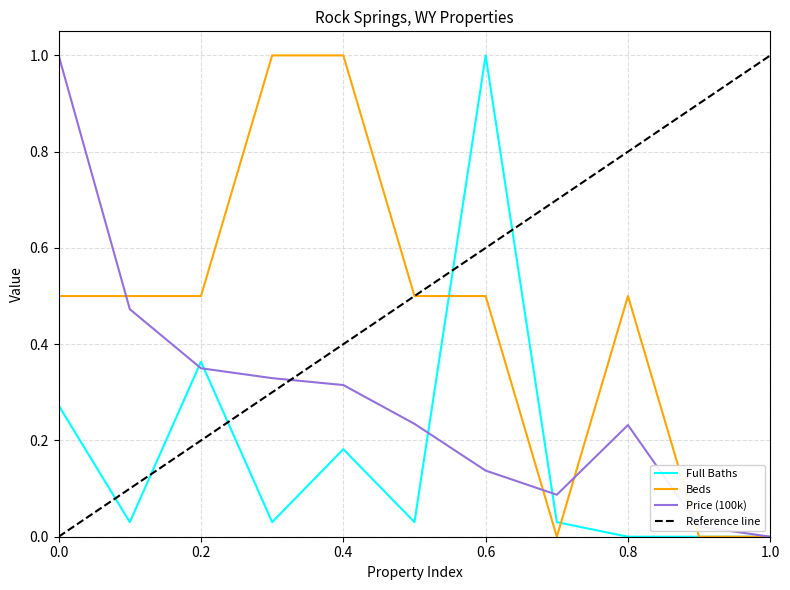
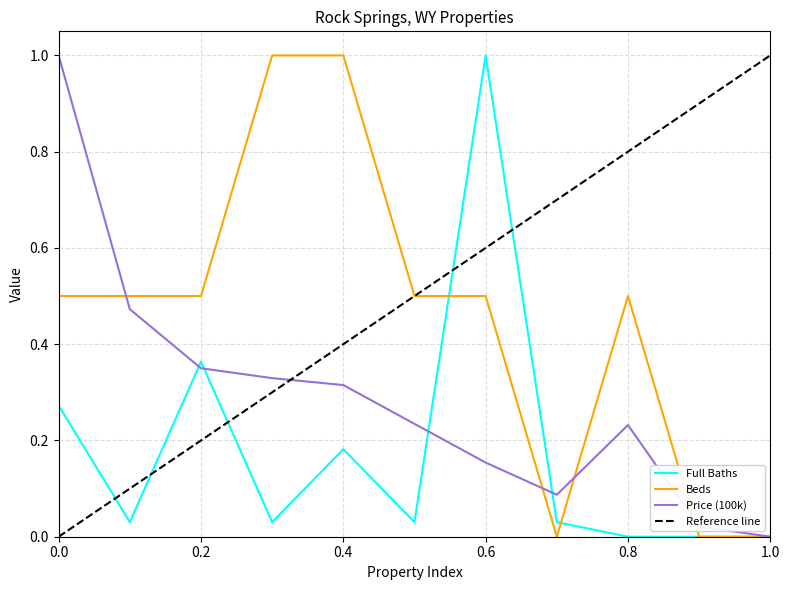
Price (100k), 0.6: 0.14 -> 0.15
